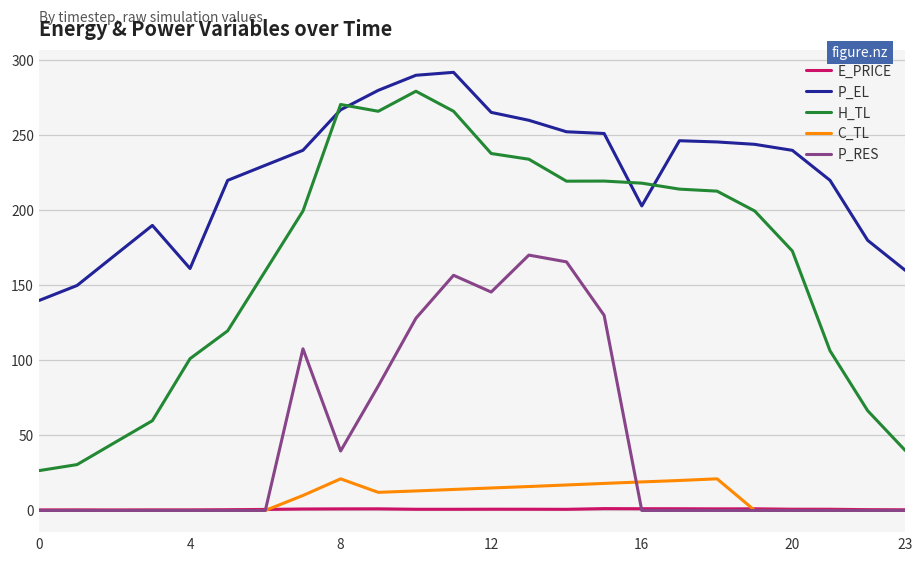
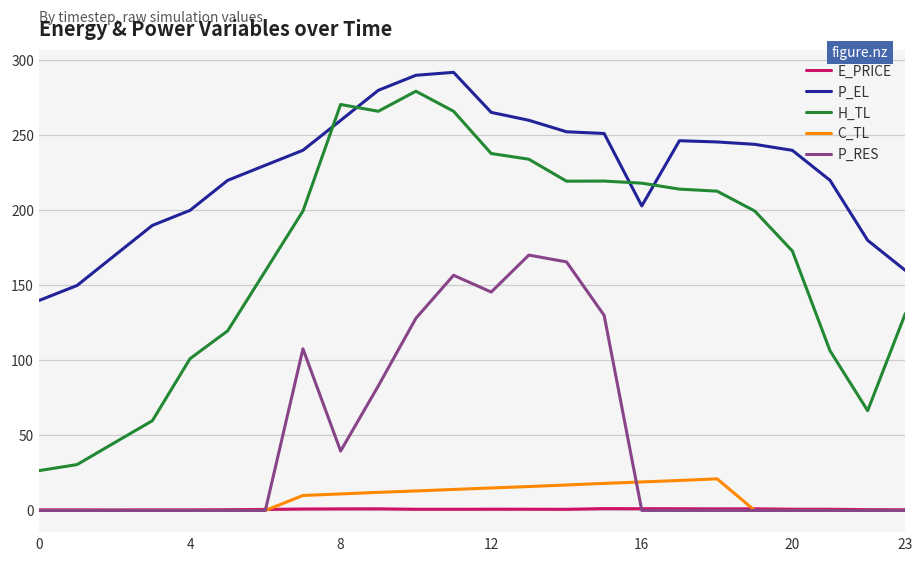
P_EL, 4: 161 -> 200
P_EL, 8: 267 -> 260
C_TL, 8: 21 -> 11
H_TL, 23: 40 -> 131
